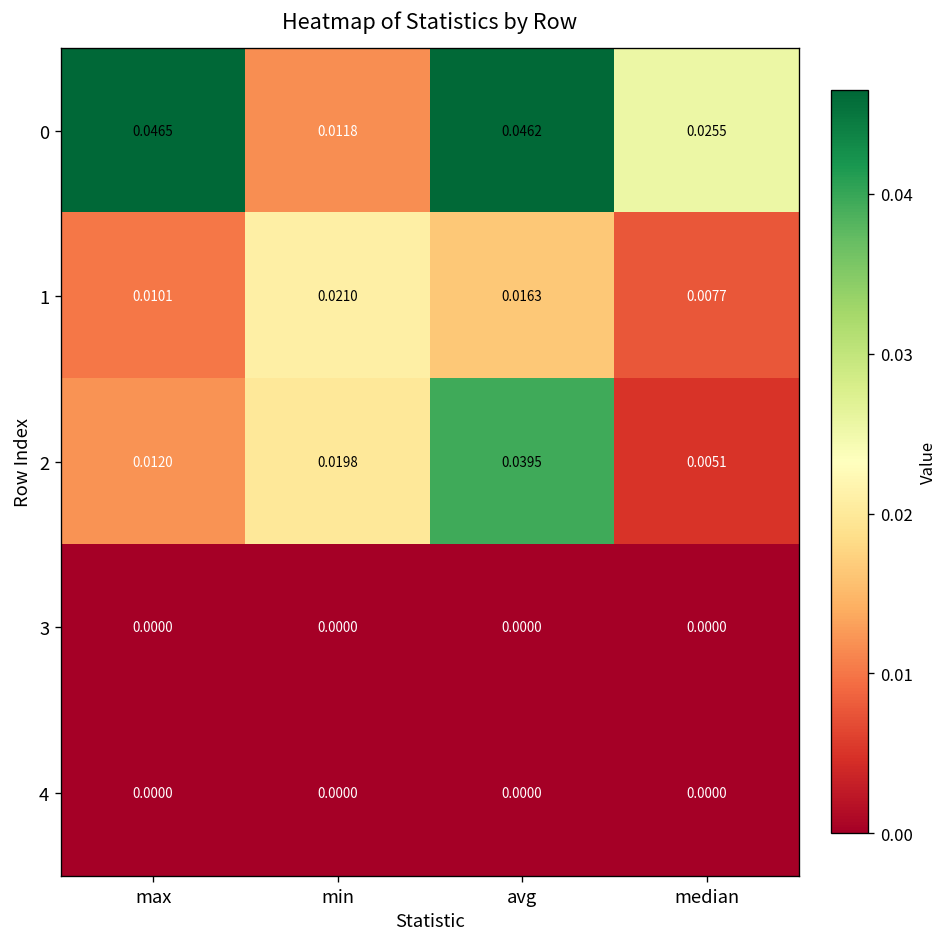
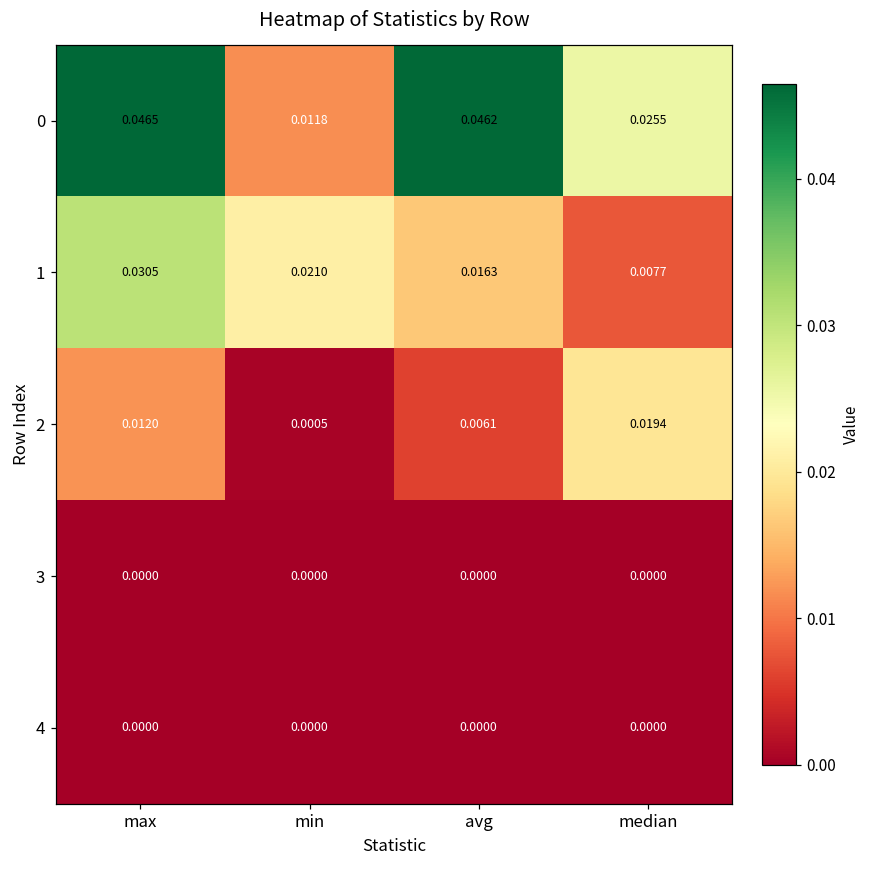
1, max: 0.0101 -> 0.0305
2, min: 0.0198 -> 0.0005
2, avg: 0.0395 -> 0.0061
2, median: 0.0051 -> 0.0194
